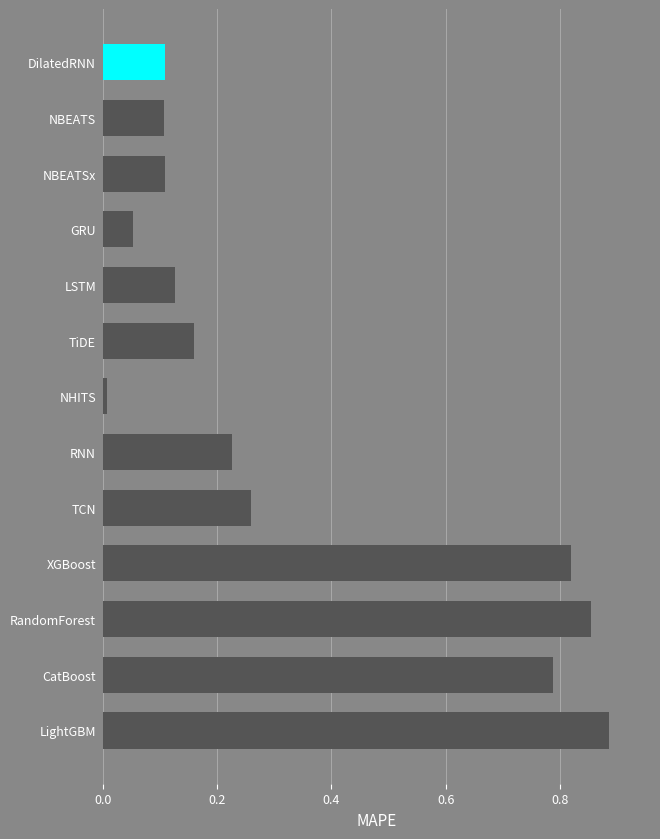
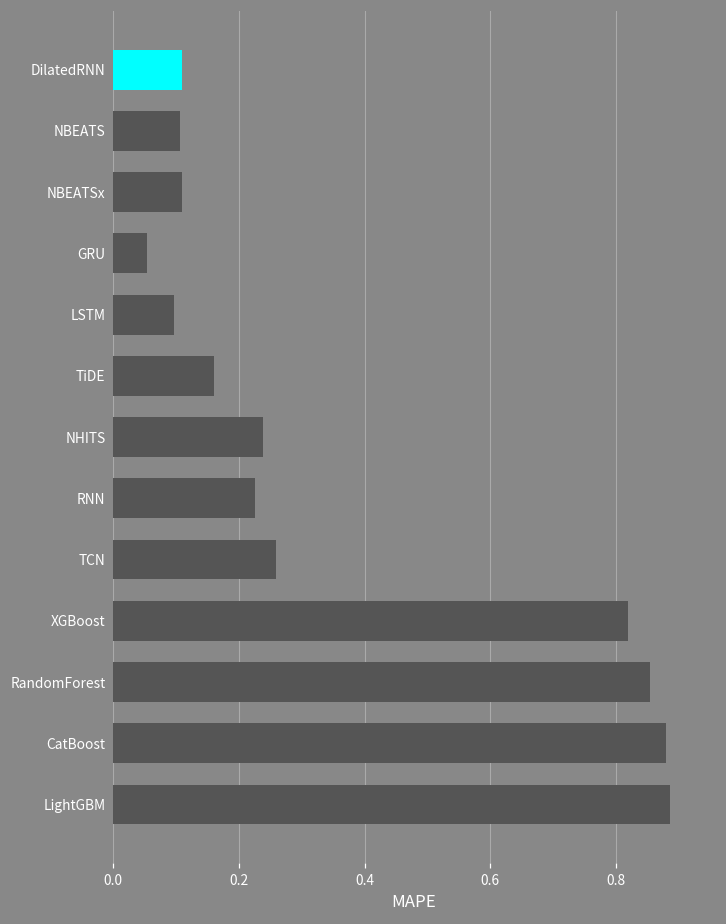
LSTM: 0.13 -> 0.10
NHITS: 0.01 -> 0.24
CatBoost: 0.79 -> 0.88
